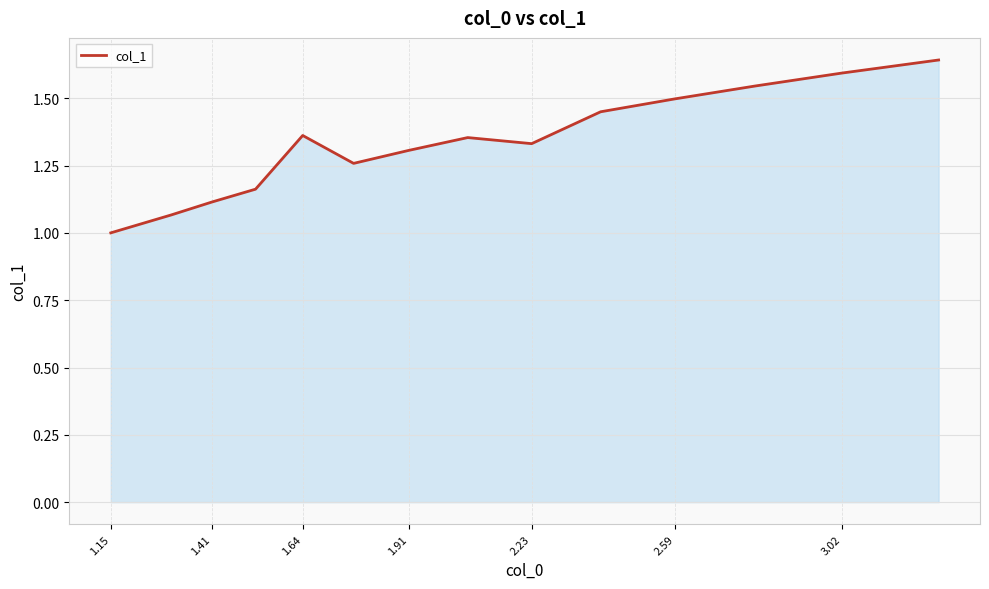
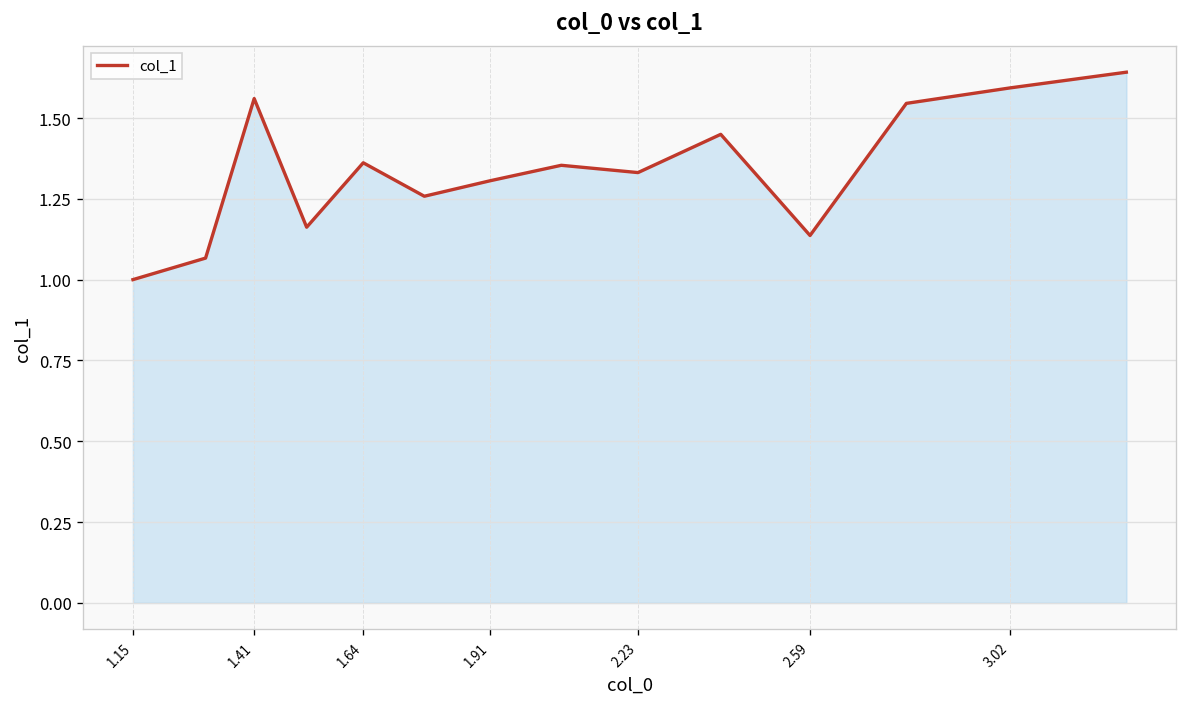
1.41: 1.11 -> 1.56
2.59: 1.50 -> 1.14
